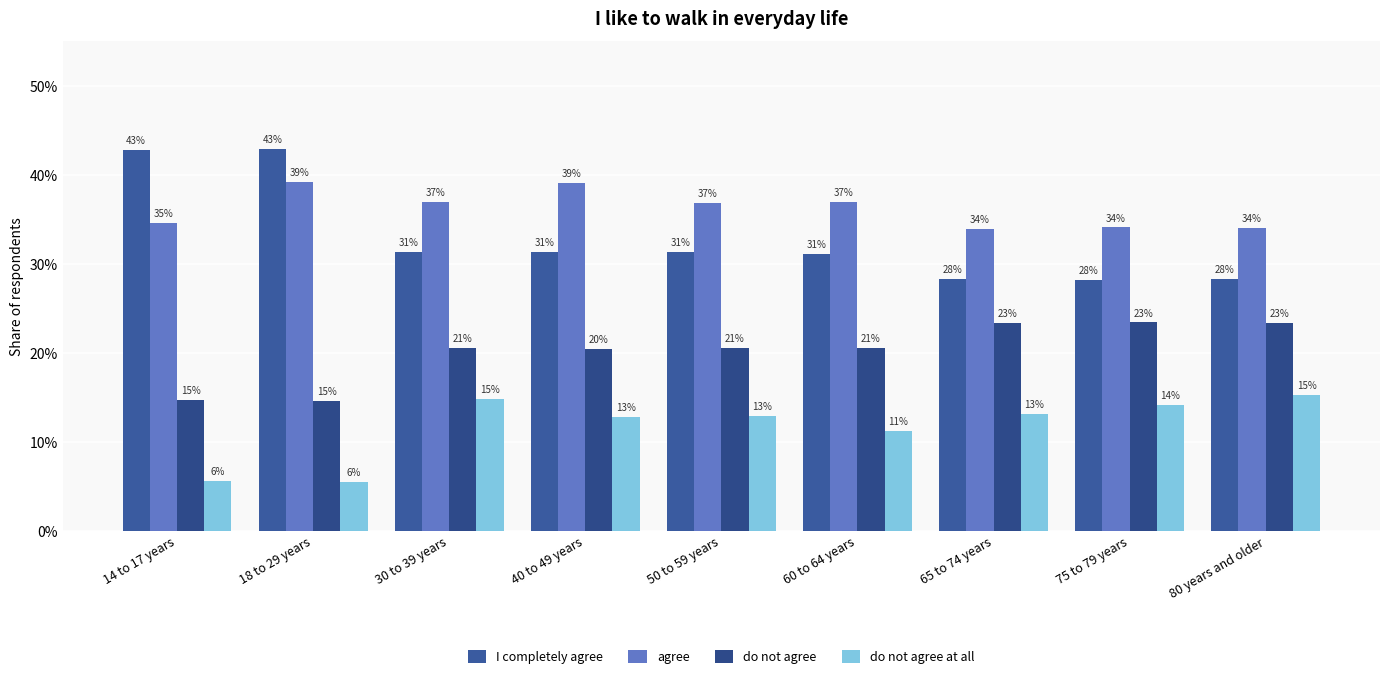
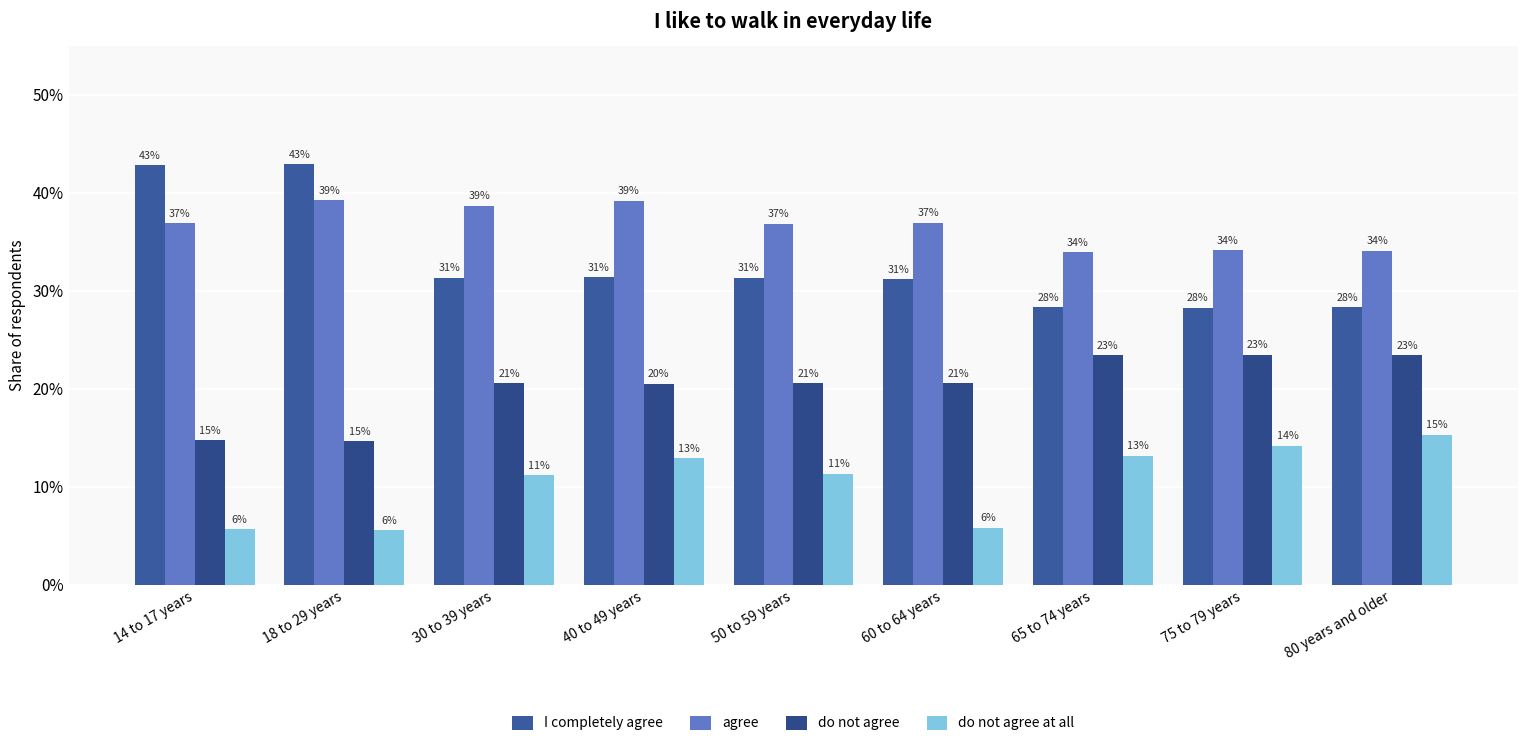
agree, 14 to 17 years: 35% -> 37%
agree, 30 to 39 years: 37% -> 39%
do not agree at all, 30 to 39 years: 15% -> 11%
do not agree at all, 50 to 59 years: 13% -> 11%
do not agree at all, 60 to 64 years: 11% -> 6%
